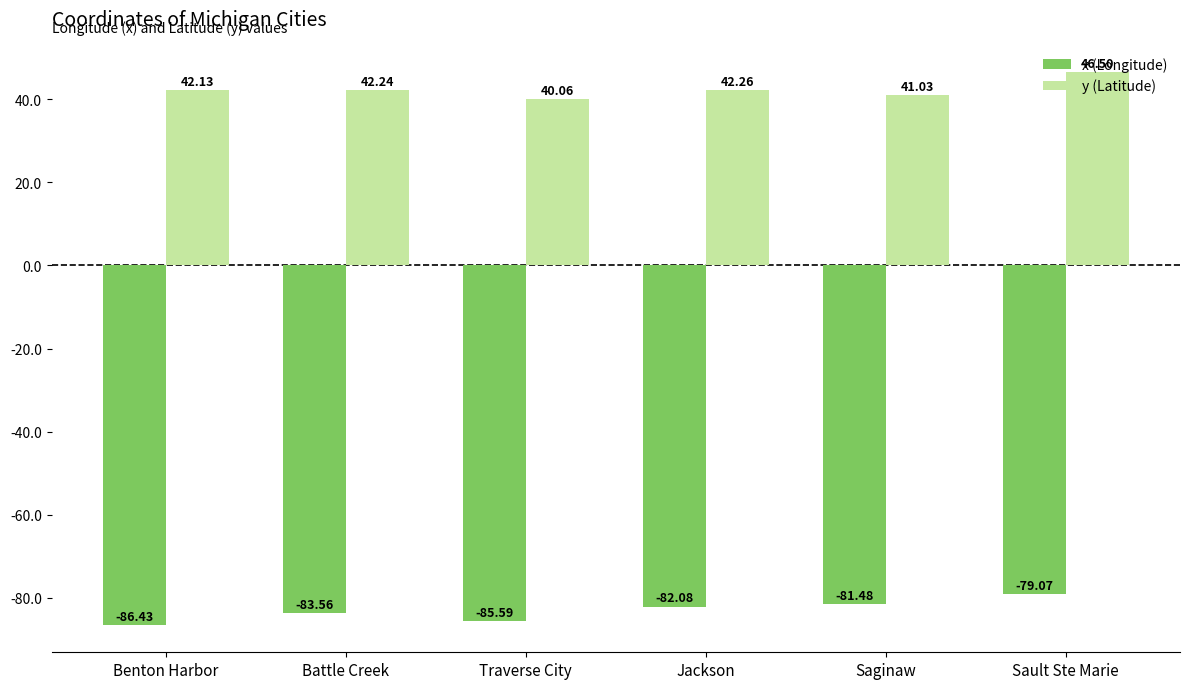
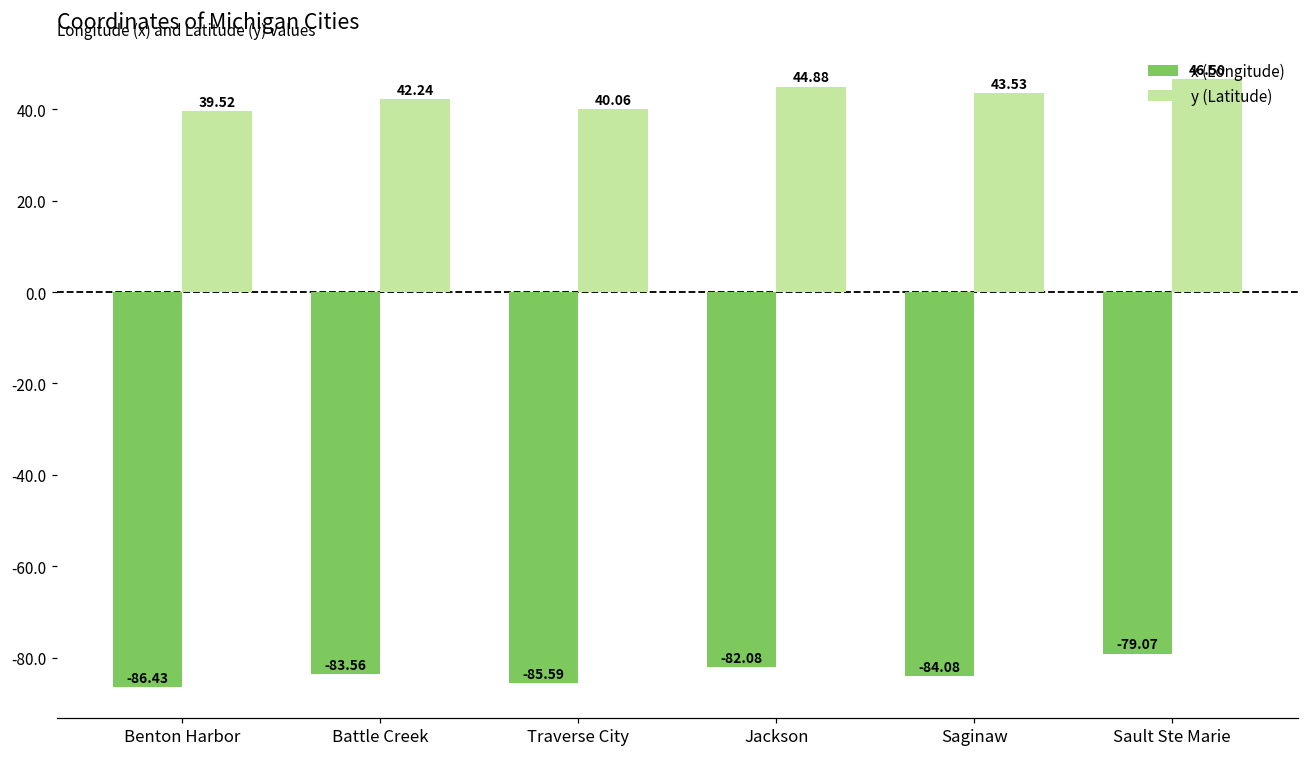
y (Latitude), Benton Harbor: 42.13 -> 39.52
y (Latitude), Jackson: 42.26 -> 44.88
x (Longitude), Saginaw: -81.48 -> -84.08
y (Latitude), Saginaw: 41.03 -> 43.53
